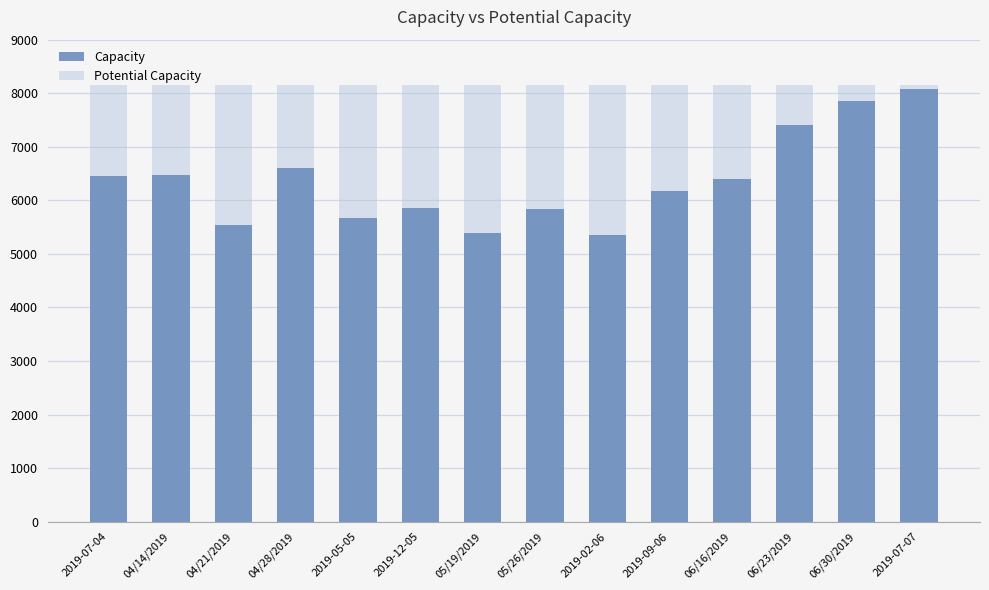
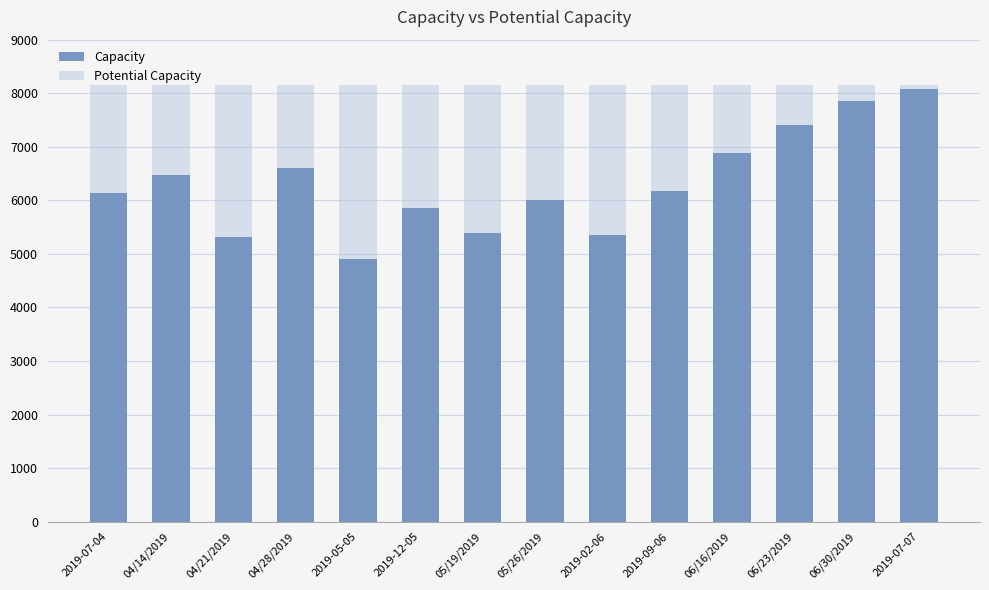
Capacity, 2019-07-04: 6500 -> 6100
Capacity, 04/21/2019: 5500 -> 5300
Capacity, 2019-05-05: 5700 -> 4900
Capacity, 05/26/2019: 5800 -> 6000
Capacity, 06/16/2019: 6400 -> 6900
